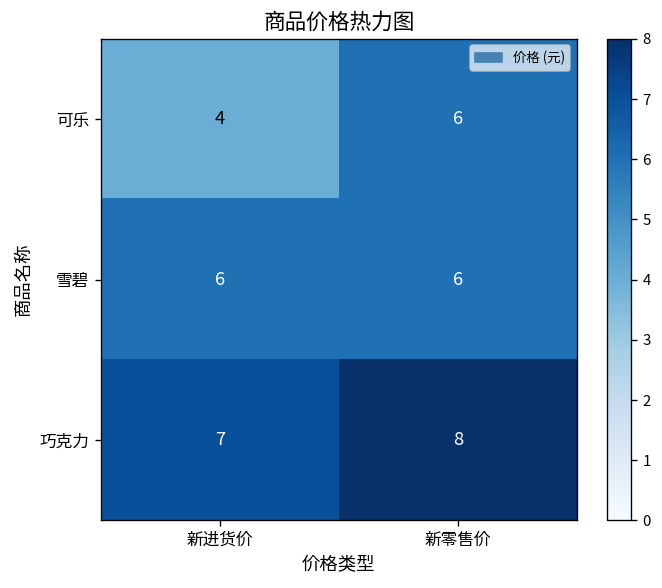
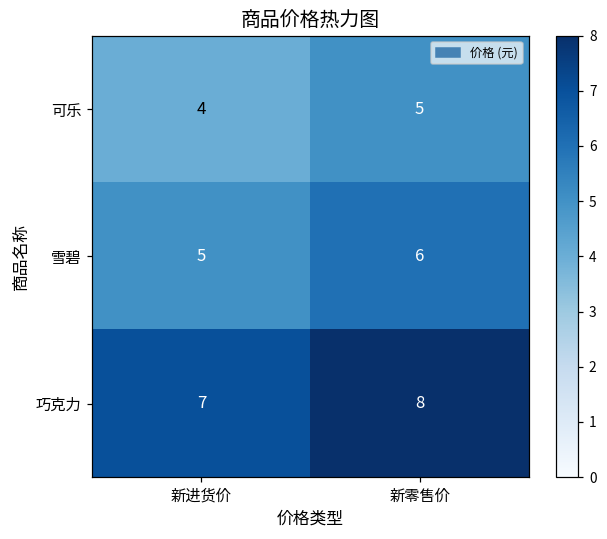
可乐, 新零售价: 6 -> 5
雪碧, 新进货价: 6 -> 5
